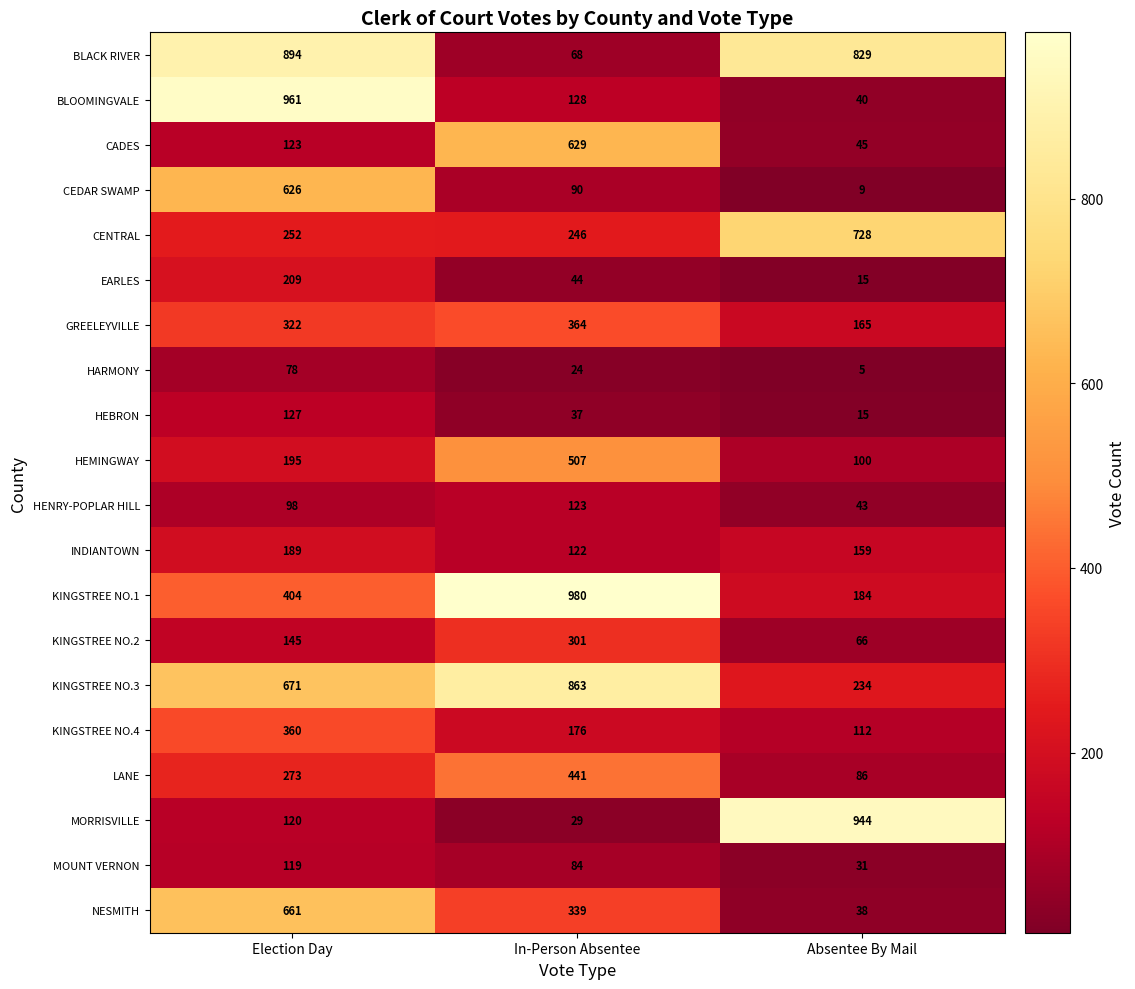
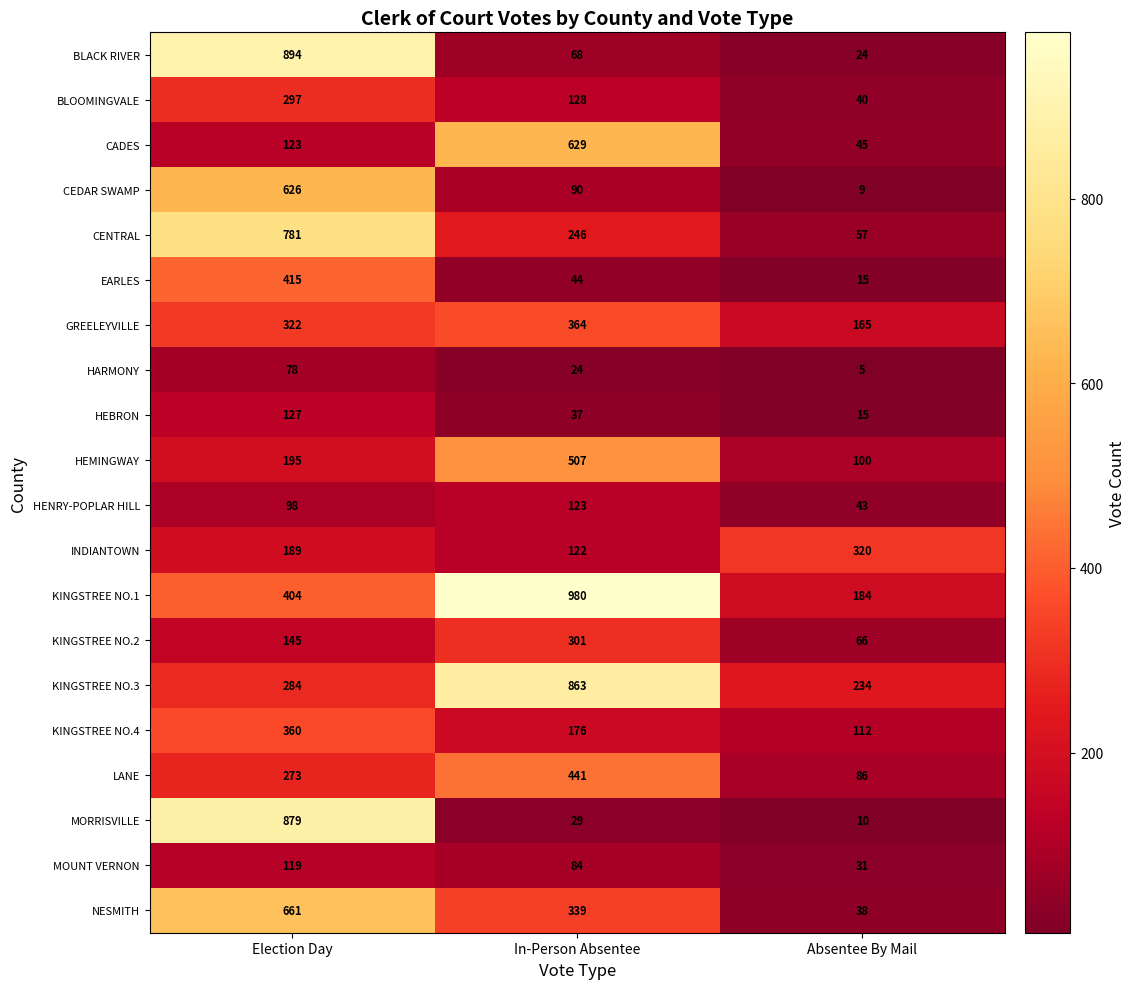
BLACK RIVER, Absentee By Mail: 829 -> 24
BLOOMINGVALE, Election Day: 961 -> 297
CENTRAL, Election Day: 252 -> 781
CENTRAL, Absentee By Mail: 728 -> 57
EARLES, Election Day: 209 -> 415
INDIANTOWN, Absentee By Mail: 159 -> 320
KINGSTREE NO.3, Election Day: 671 -> 284
MORRISVILLE, Election Day: 120 -> 879
MORRISVILLE, Absentee By Mail: 944 -> 10
